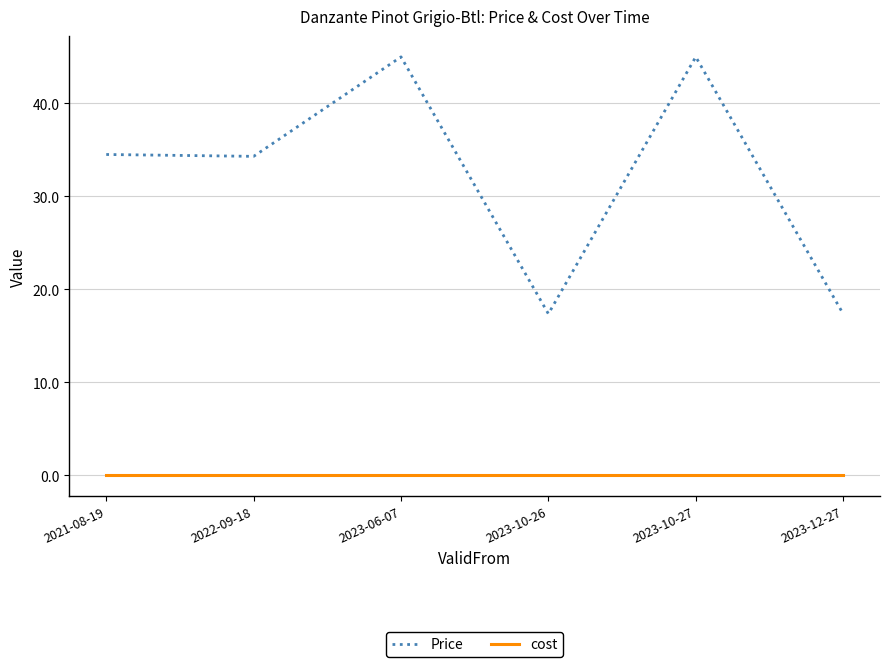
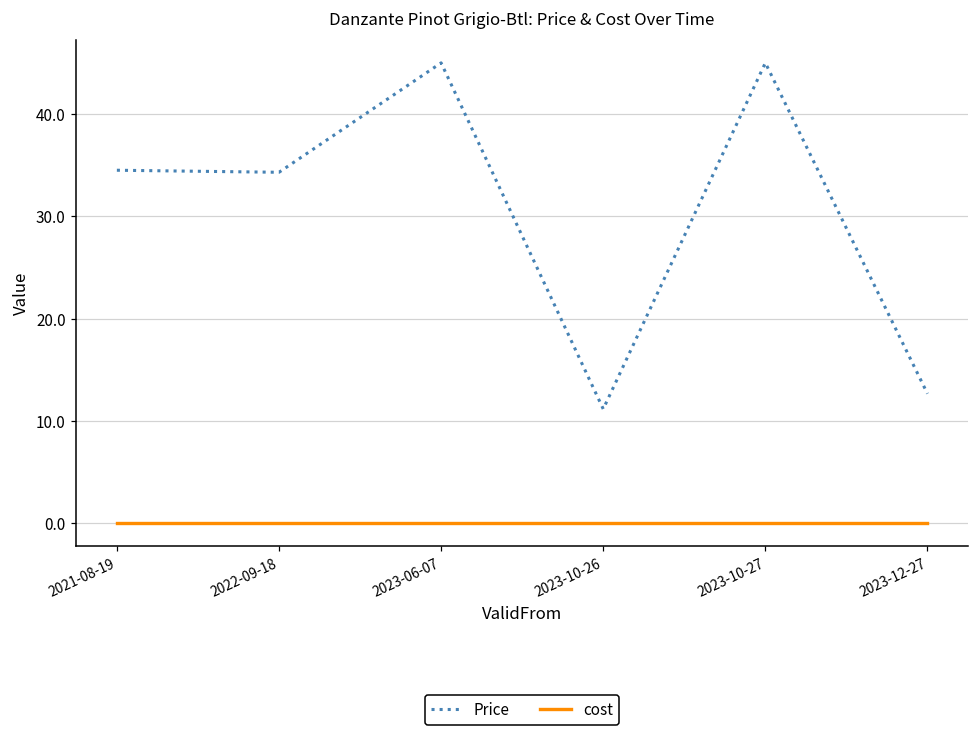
Price, 2023-10-26: 17 -> 11
Price, 2023-12-27: 17 -> 13
